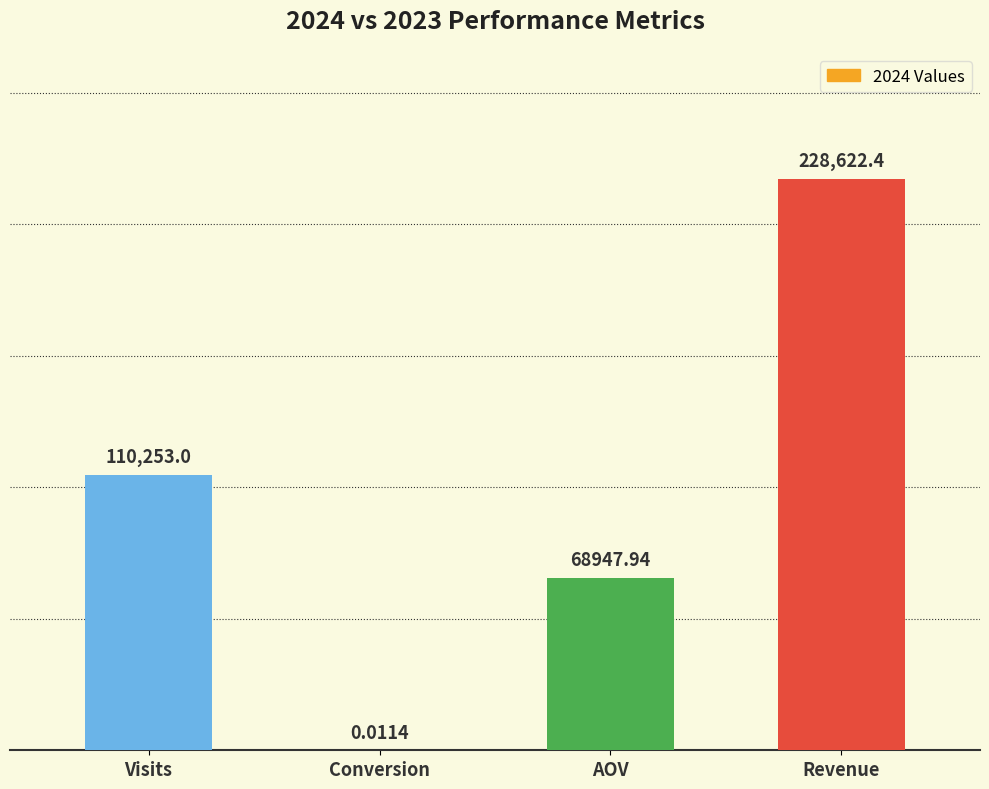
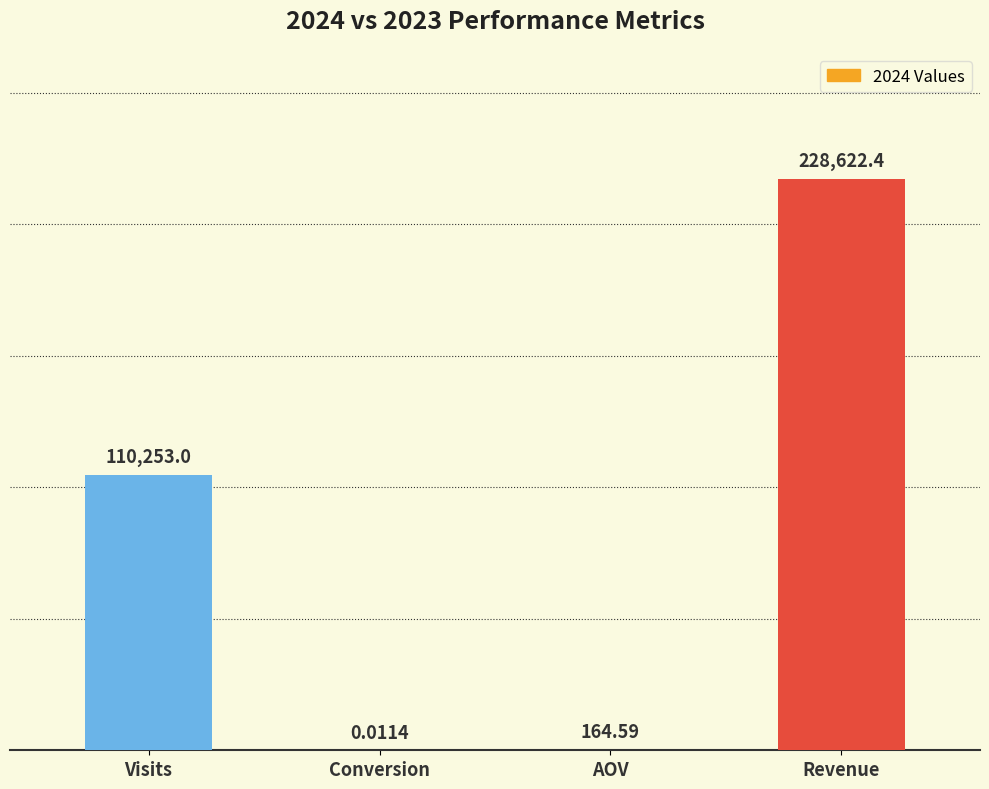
AOV: 68947.94 -> 164.59
